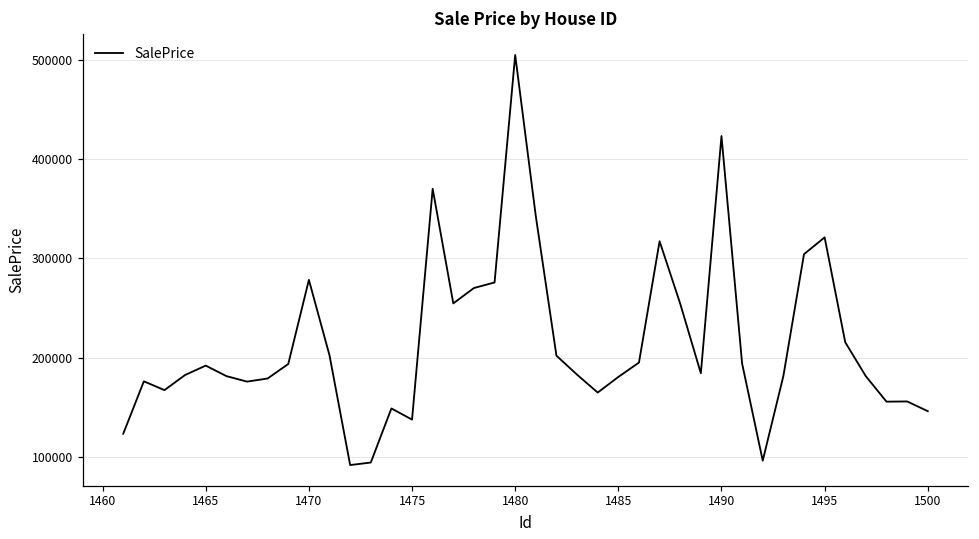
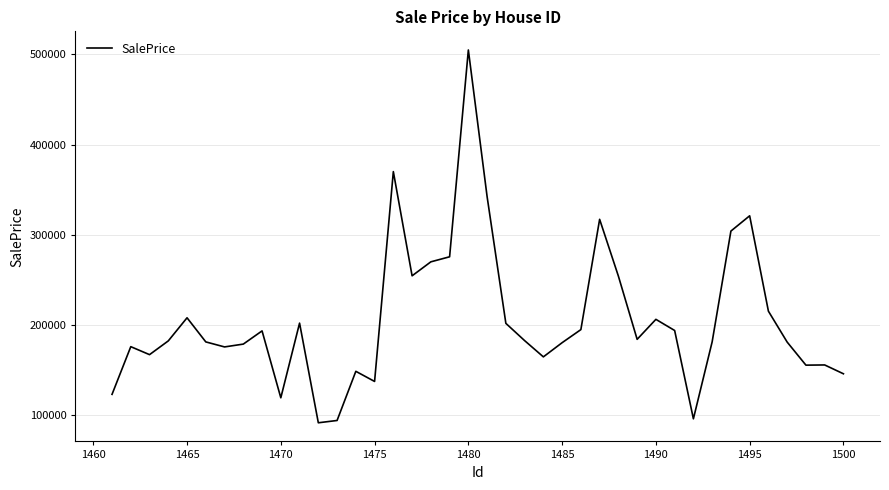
1465: 190000 -> 210000
1470: 280000 -> 120000
1490: 420000 -> 210000
